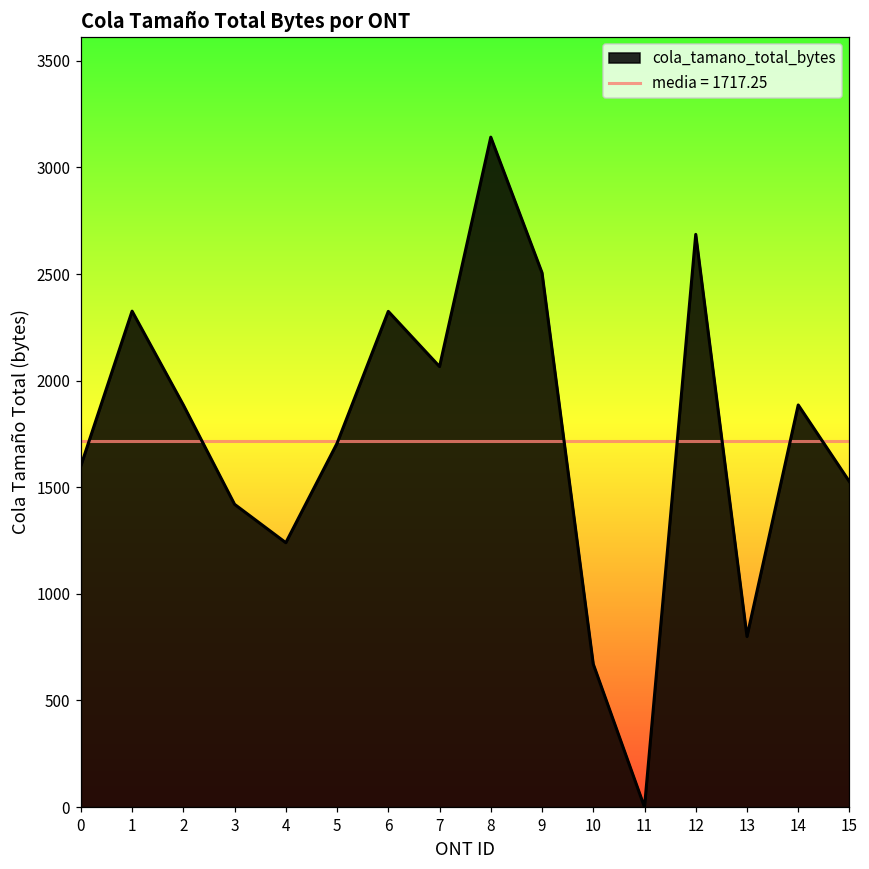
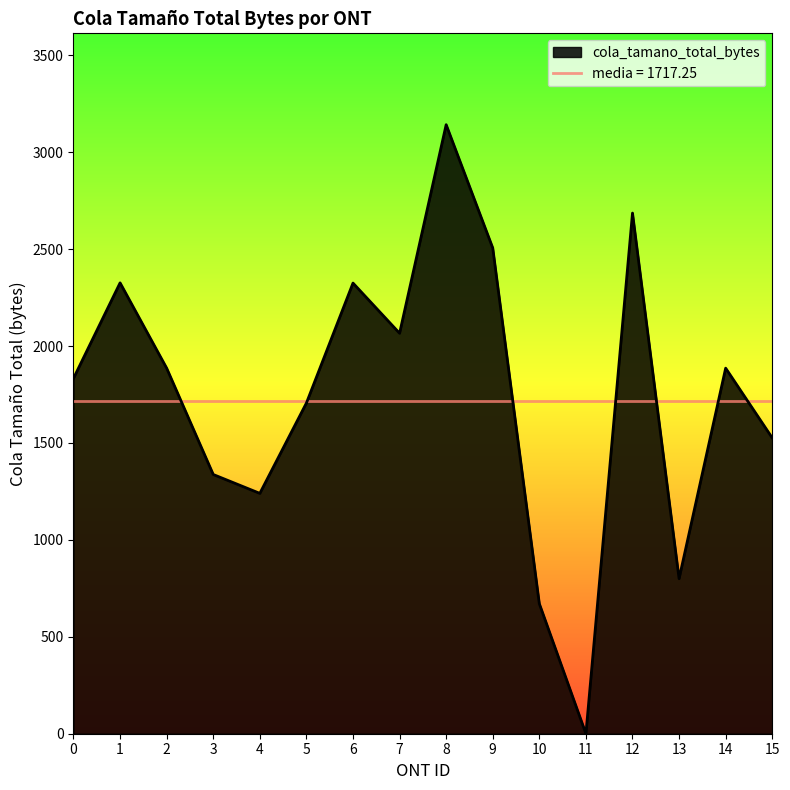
0: 1600 -> 1830
3: 1420 -> 1340
